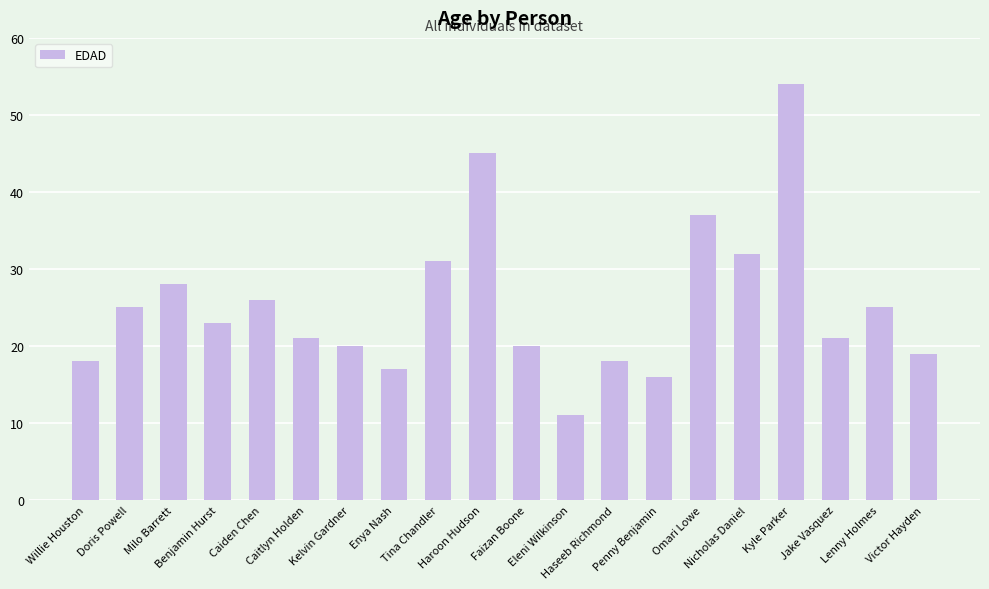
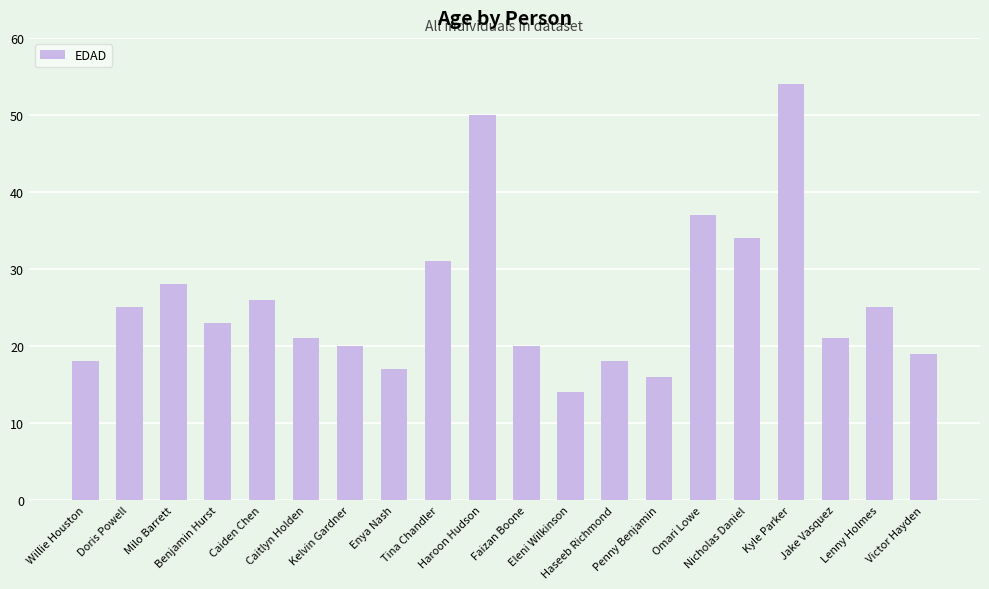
Haroon Hudson: 45 -> 50
Eleni Wilkinson: 11 -> 14
Nicholas Daniel: 32 -> 34
